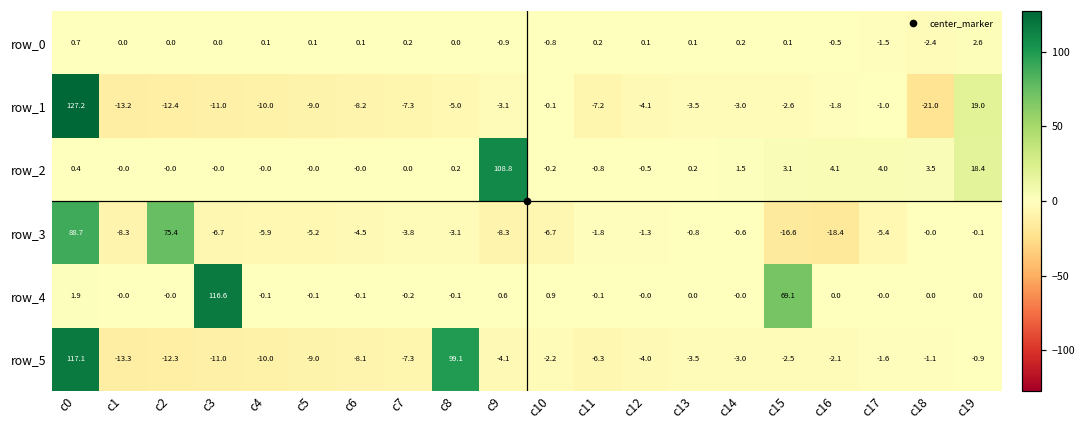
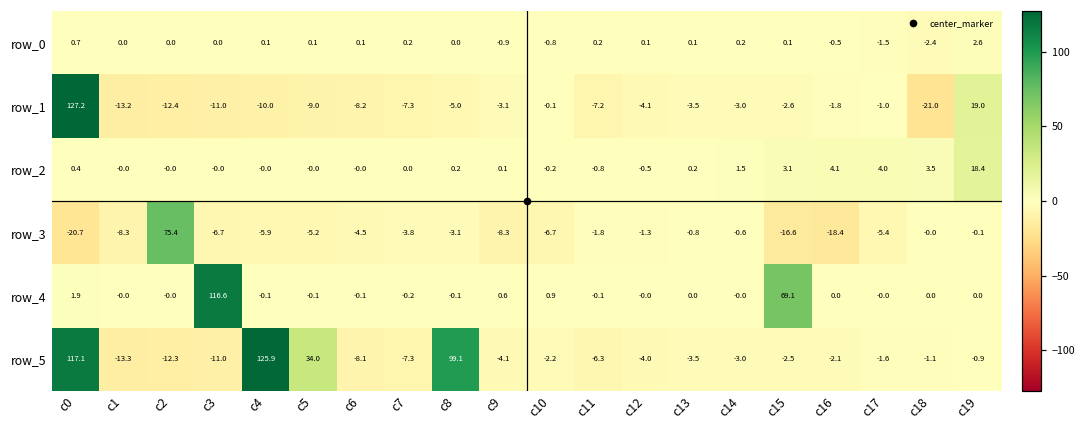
row_2, c9: 108.8 -> 0.1
row_3, c0: 88.7 -> -20.7
row_5, c4: -10.0 -> 125.9
row_5, c5: -9.0 -> 34.0
